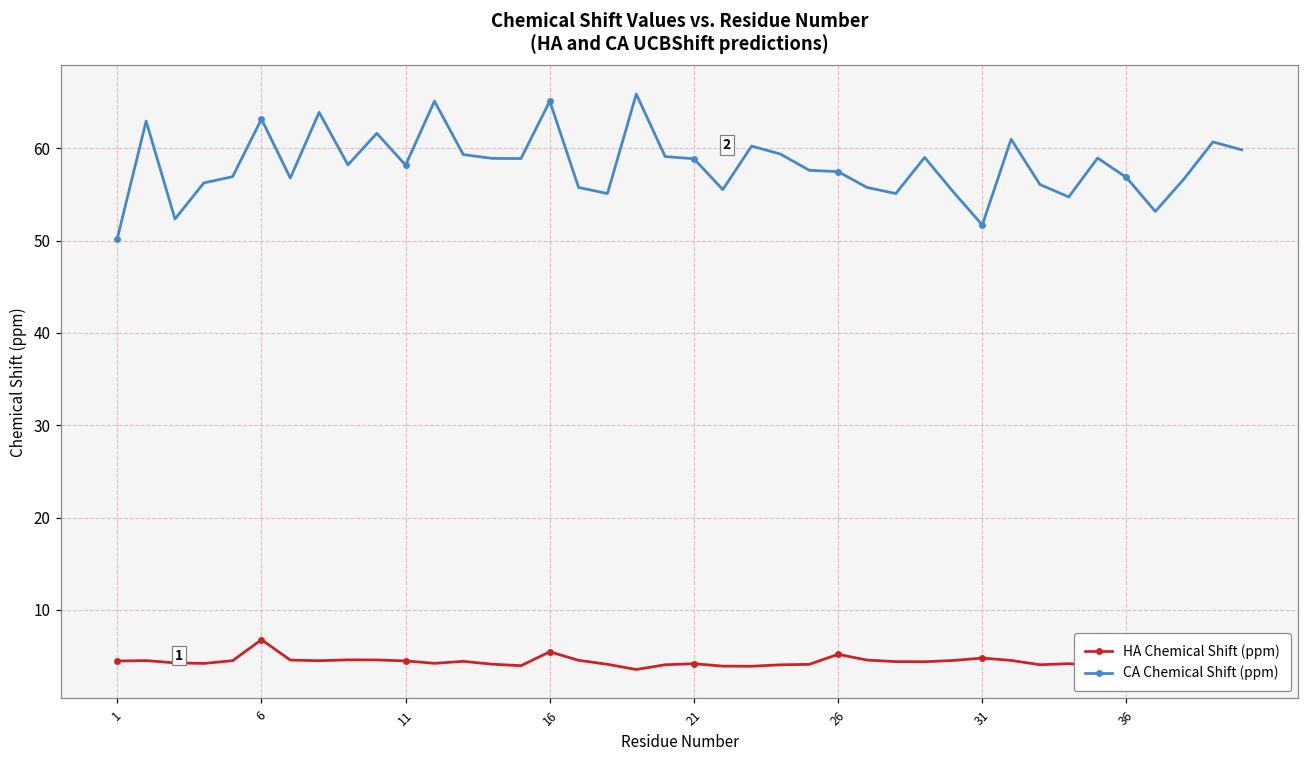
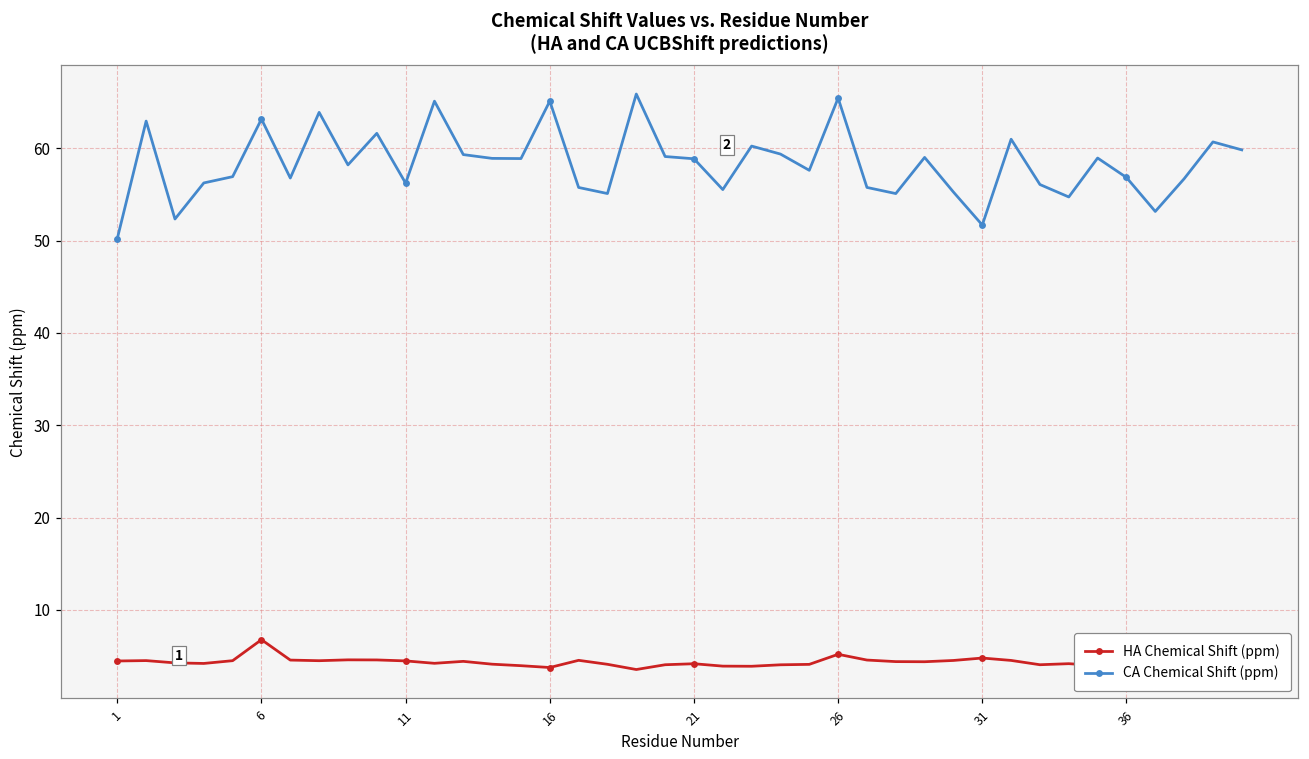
CA Chemical Shift (ppm), 11: 58 -> 56
HA Chemical Shift (ppm), 16: 5 -> 4
CA Chemical Shift (ppm), 26: 57 -> 65
